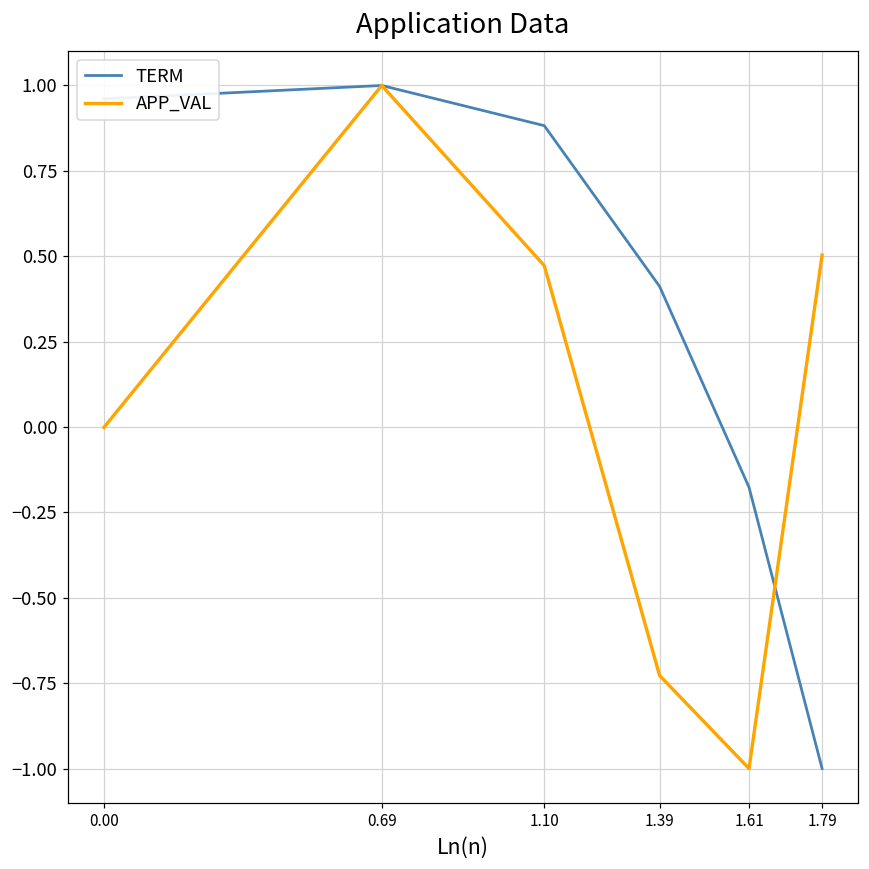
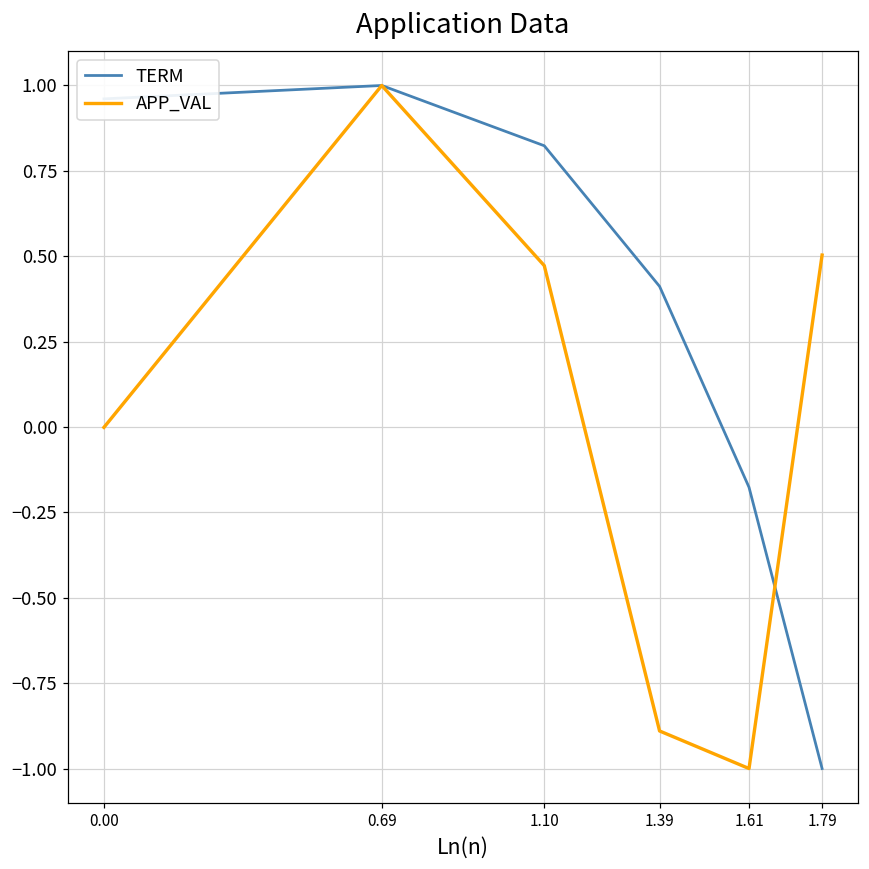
TERM, 1.10: 0.88 -> 0.82
APP_VAL, 1.39: -0.73 -> -0.89
